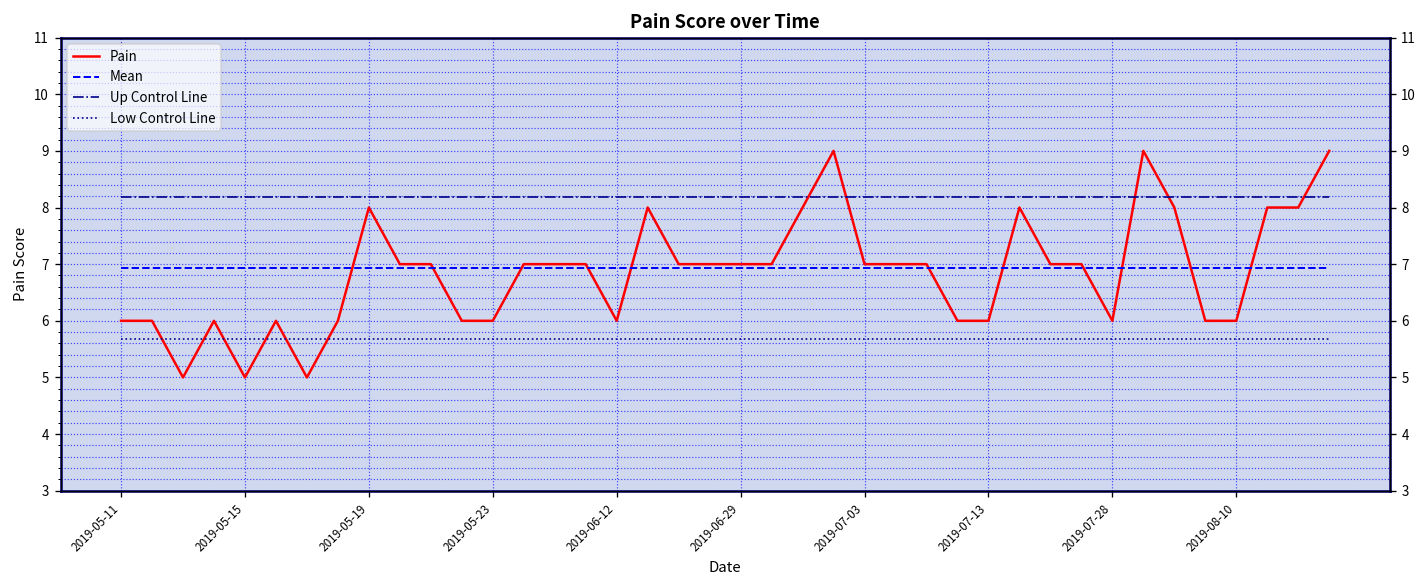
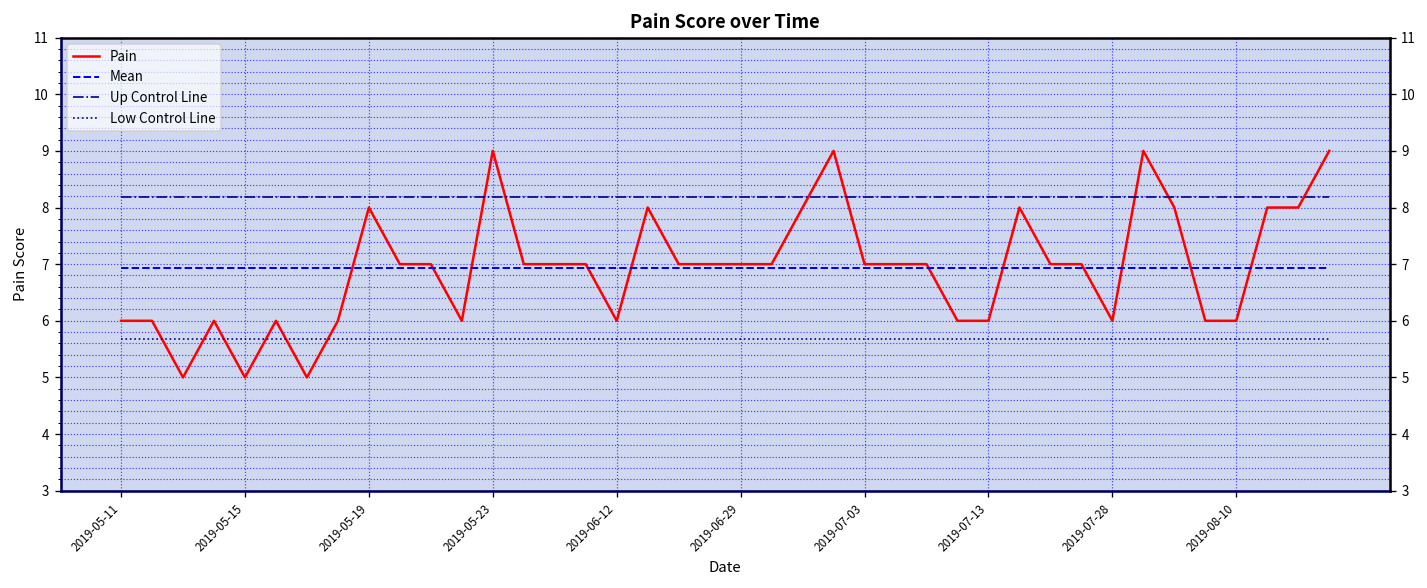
Pain, 2019-05-23: 6 -> 9
